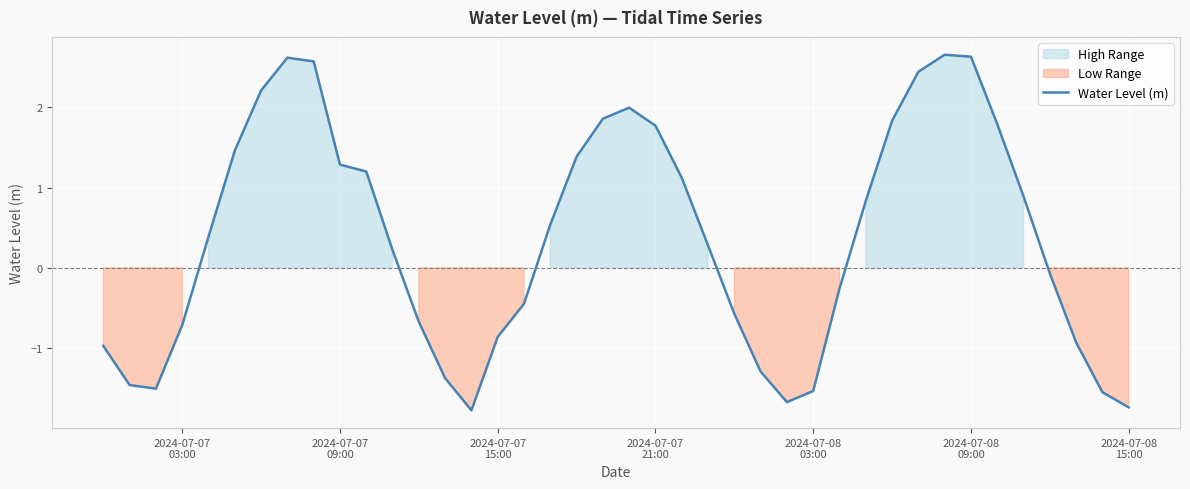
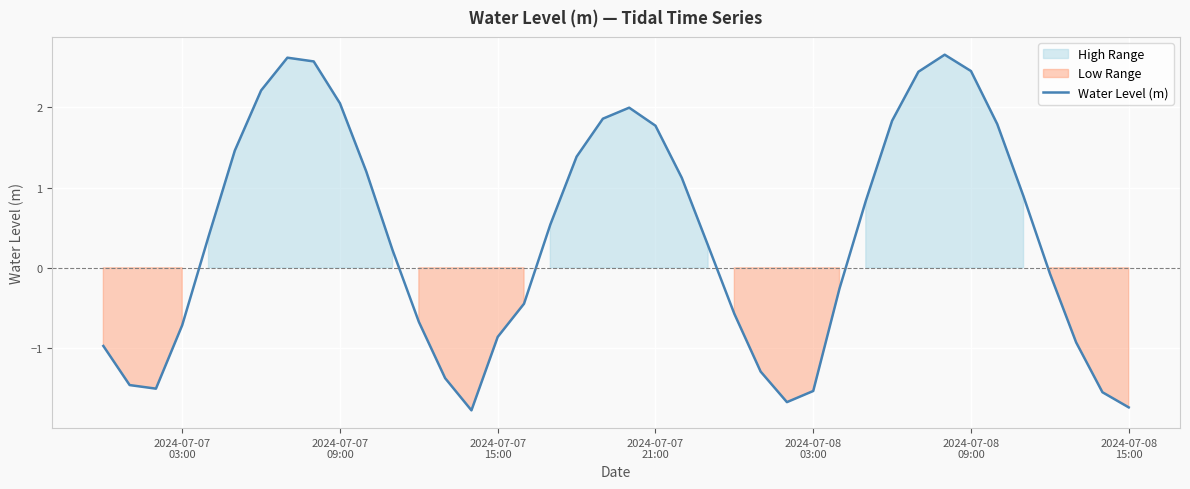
2024-07-07 09:00: 1.3 -> 2.1
2024-07-08 09:00: 2.6 -> 2.5
